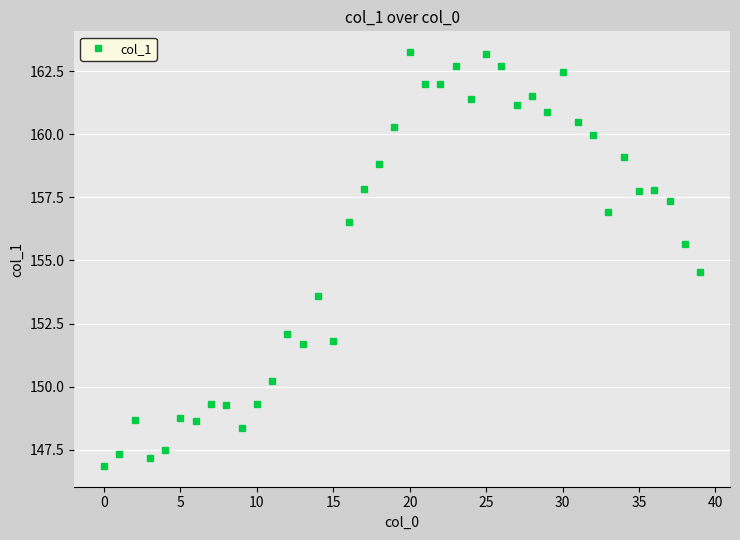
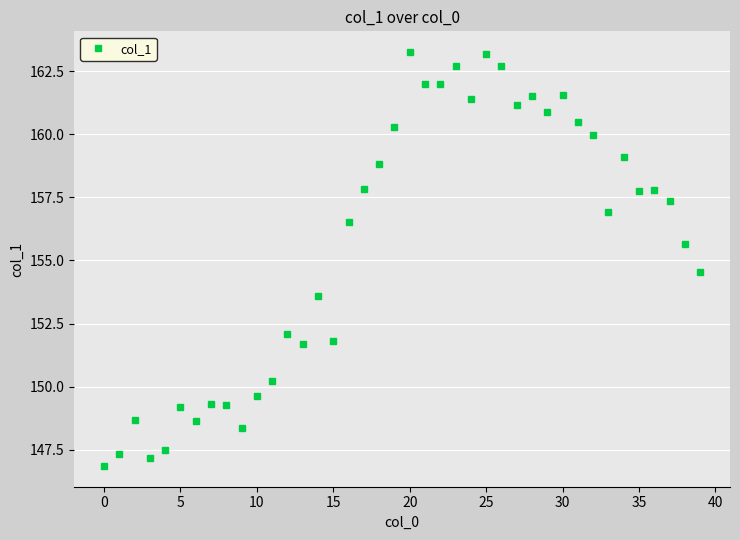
5: 148.8 -> 149.2
10: 149.3 -> 149.6
30: 162.5 -> 161.6
